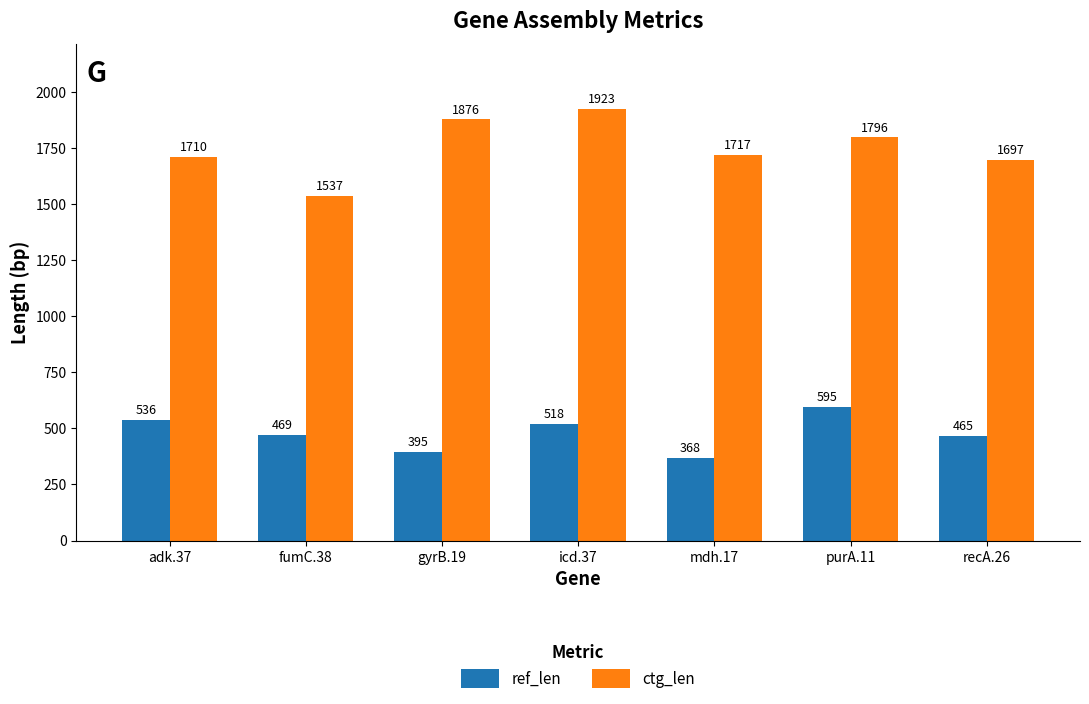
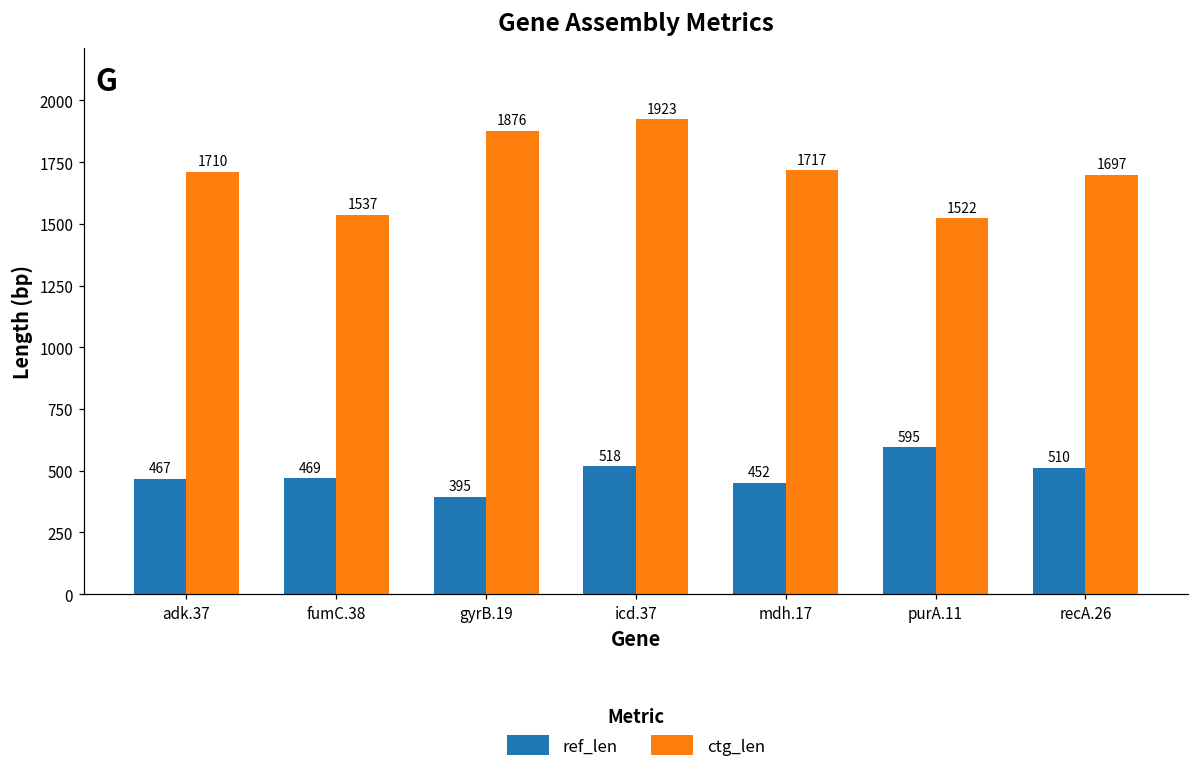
ref_len, adk.37: 536 -> 467
ref_len, mdh.17: 368 -> 452
ctg_len, purA.11: 1796 -> 1522
ref_len, recA.26: 465 -> 510
